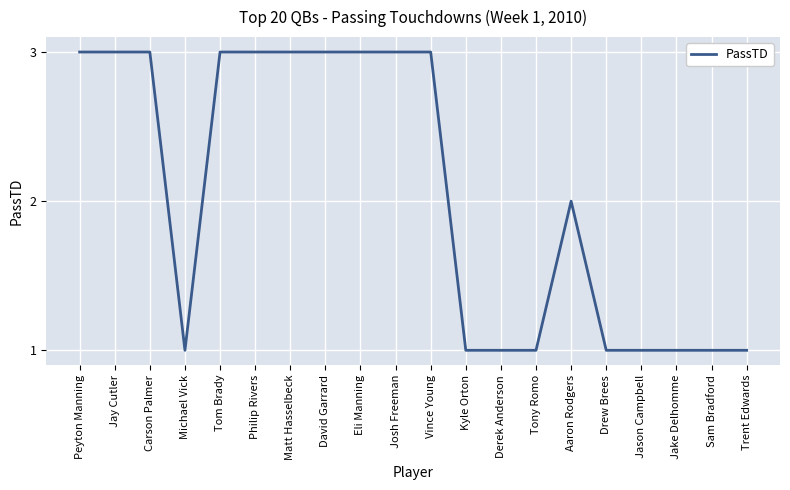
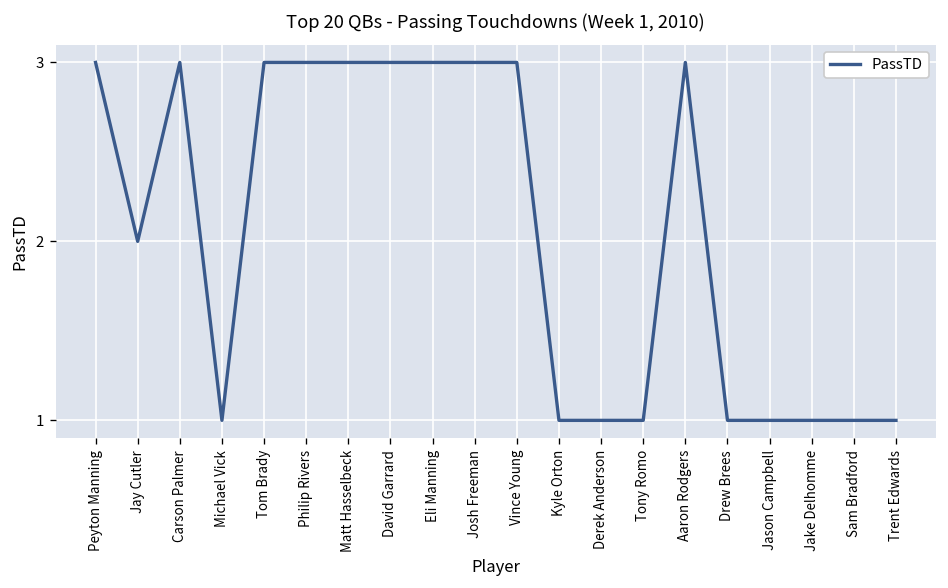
Jay Cutler: 3 -> 2
Aaron Rodgers: 2 -> 3
